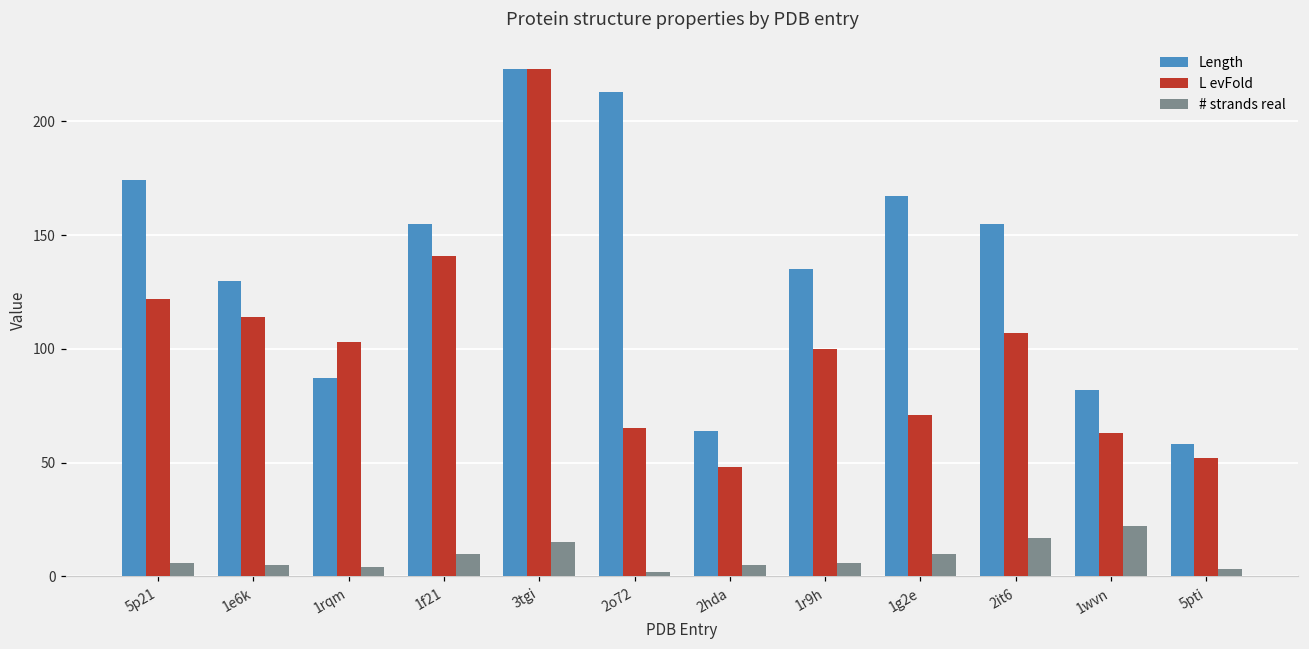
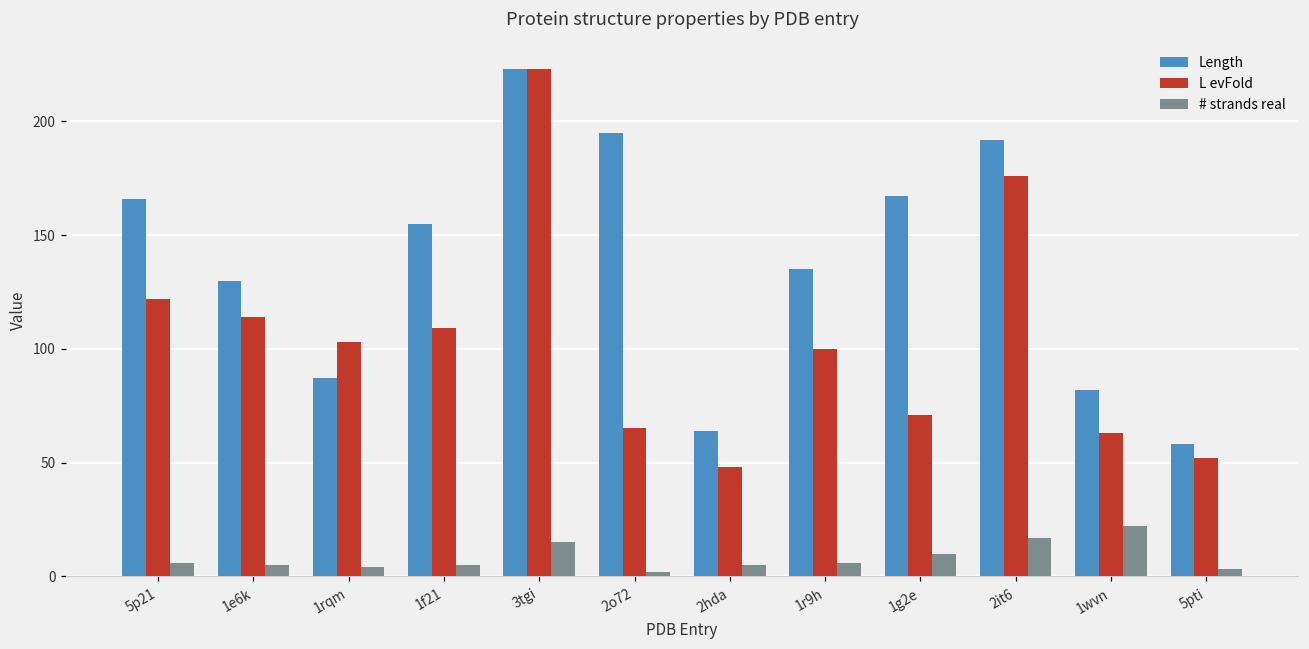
Length, 5p21: 174 -> 166
L evFold, 1f21: 141 -> 109
# strands real, 1f21: 10 -> 5
Length, 2o72: 213 -> 195
Length, 2it6: 155 -> 192
L evFold, 2it6: 107 -> 176
